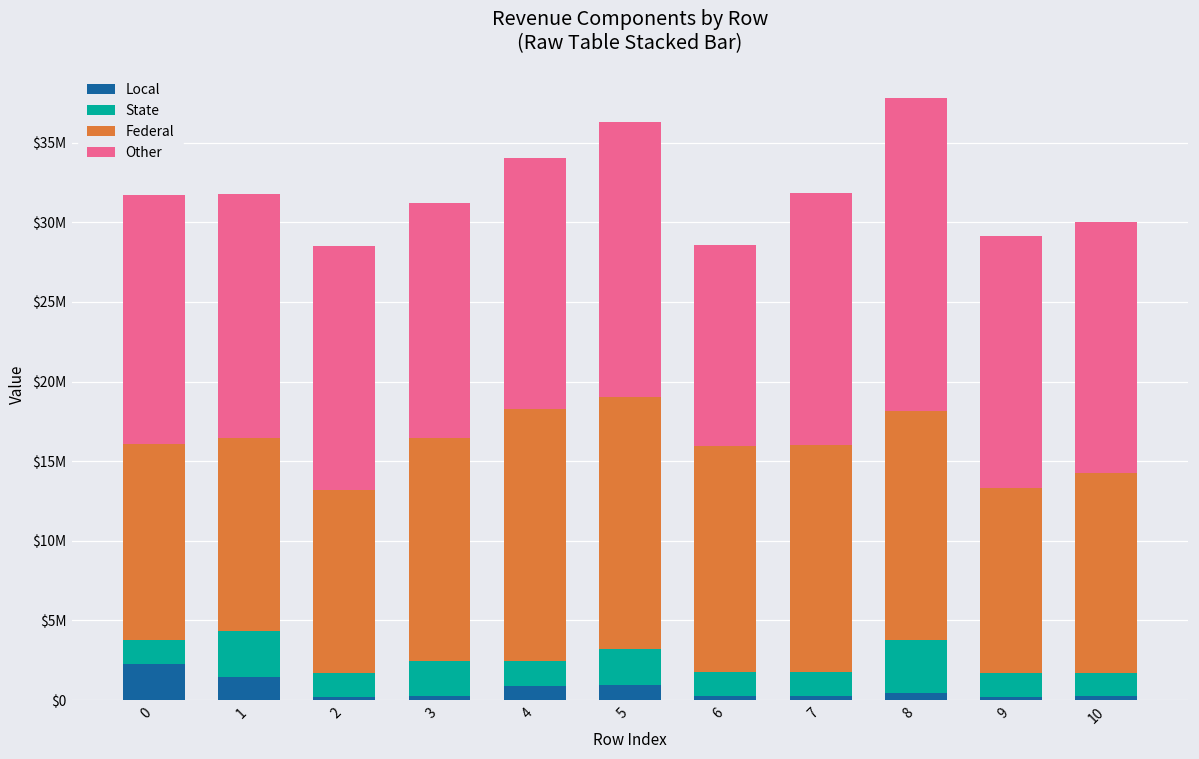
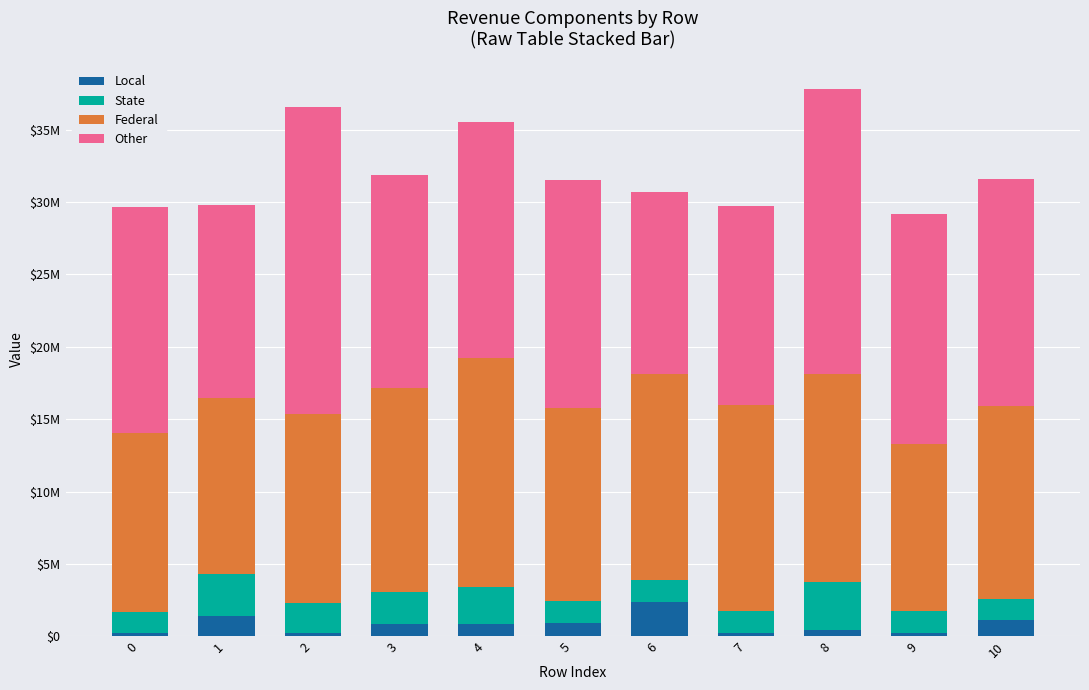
Local, 0: $2300000 -> $200000
Other, 1: $15300000 -> $13300000
State, 2: $1500000 -> $2100000
Federal, 2: $11400000 -> $13000000
Other, 2: $15300000 -> $21300000
Local, 3: $200000 -> $900000
State, 4: $1600000 -> $2500000
Other, 4: $15800000 -> $16300000
State, 5: $2300000 -> $1500000
Federal, 5: $15800000 -> $13300000
Other, 5: $17200000 -> $15800000
Local, 6: $200000 -> $2400000
Other, 7: $15800000 -> $13700000
Local, 10: $200000 -> $1100000
Federal, 10: $12600000 -> $13300000
